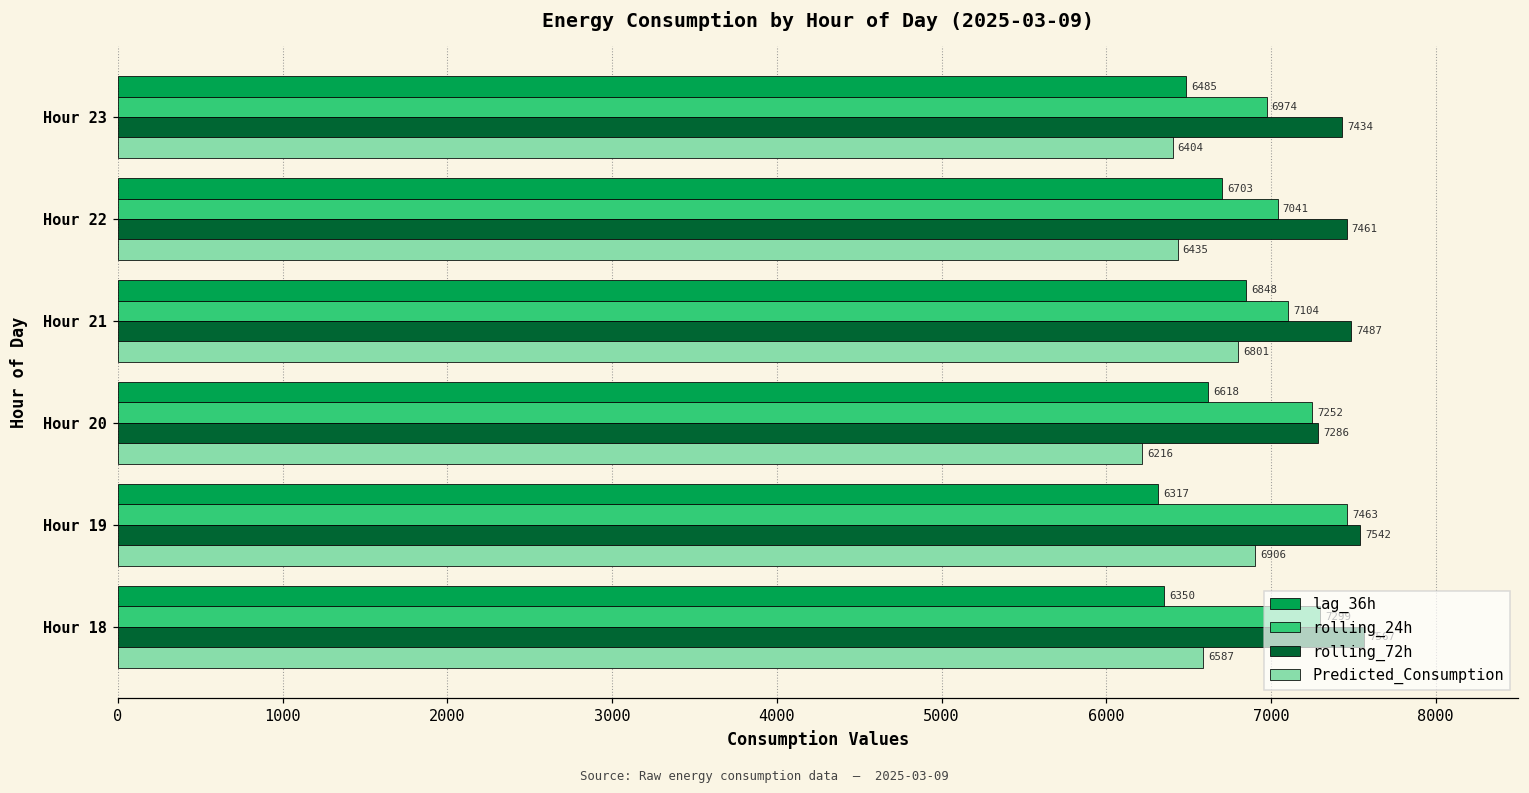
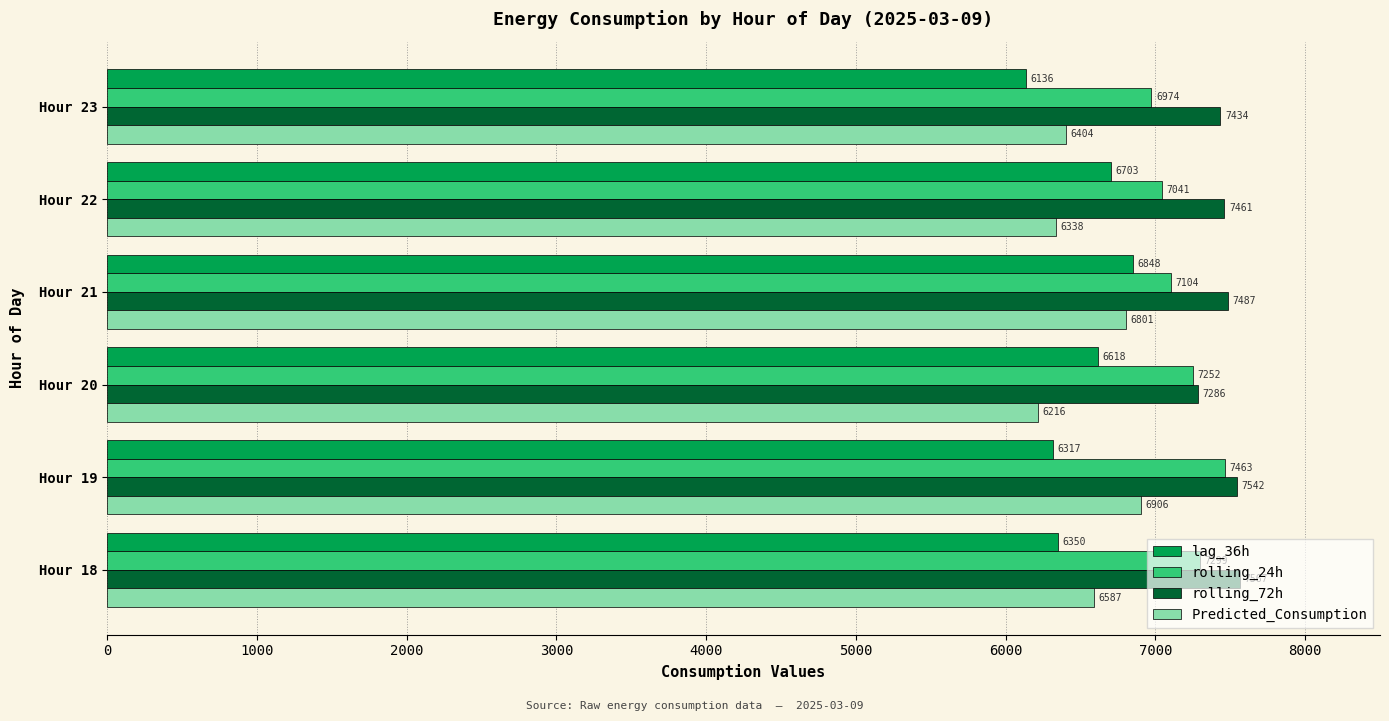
lag_36h, Hour 23: 6485 -> 6136
Predicted_Consumption, Hour 22: 6435 -> 6338
